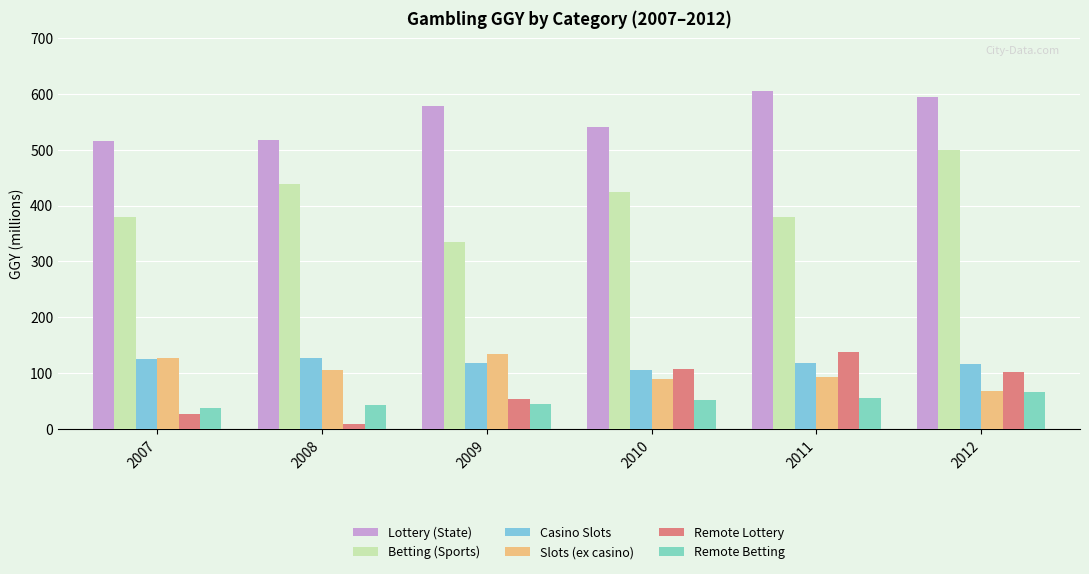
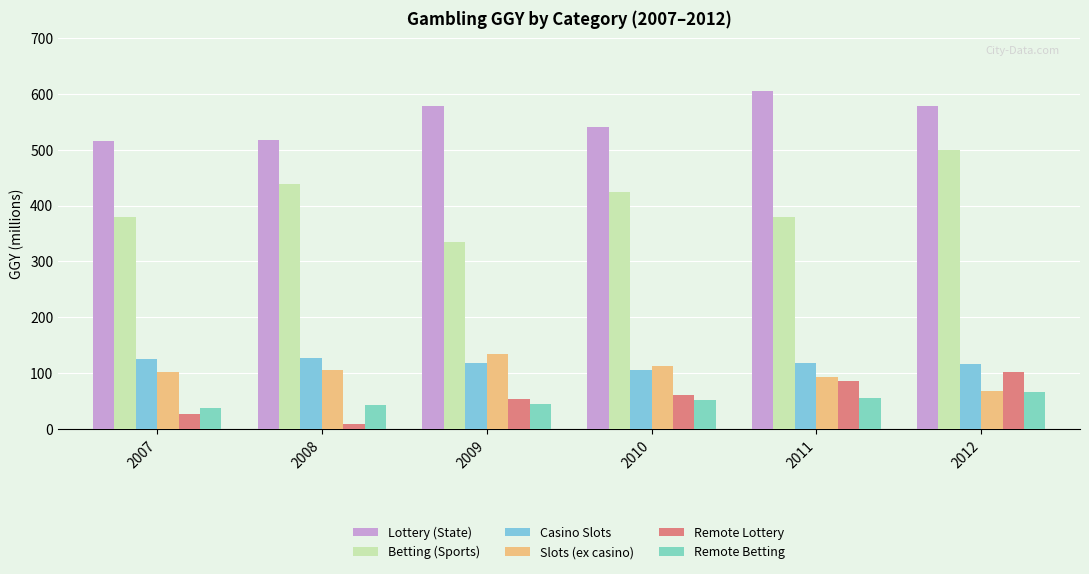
Slots (ex casino), 2007: 130 -> 100
Slots (ex casino), 2010: 90 -> 110
Remote Lottery, 2010: 110 -> 60
Remote Lottery, 2011: 140 -> 90
Lottery (State), 2012: 590 -> 580
